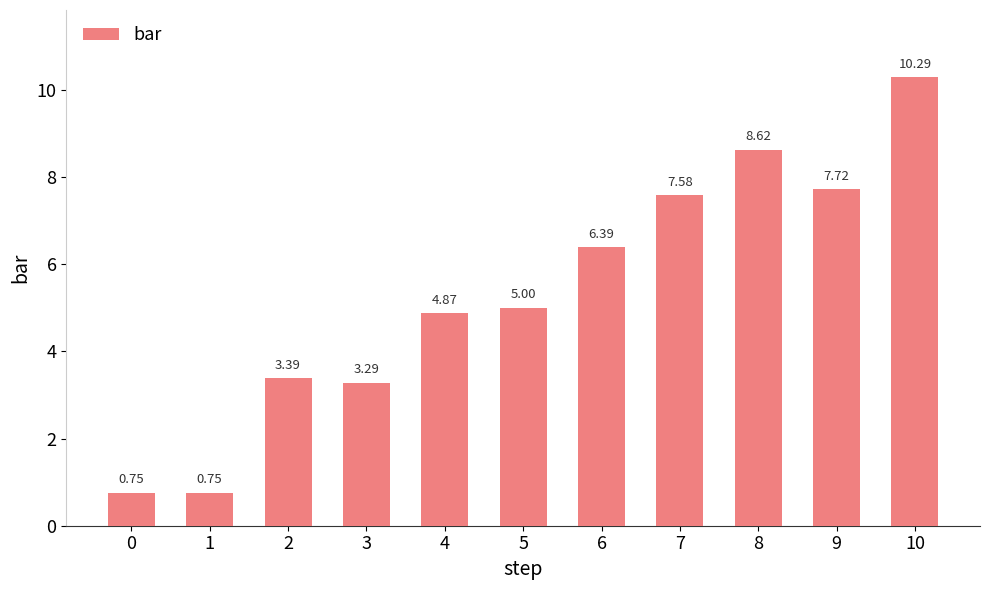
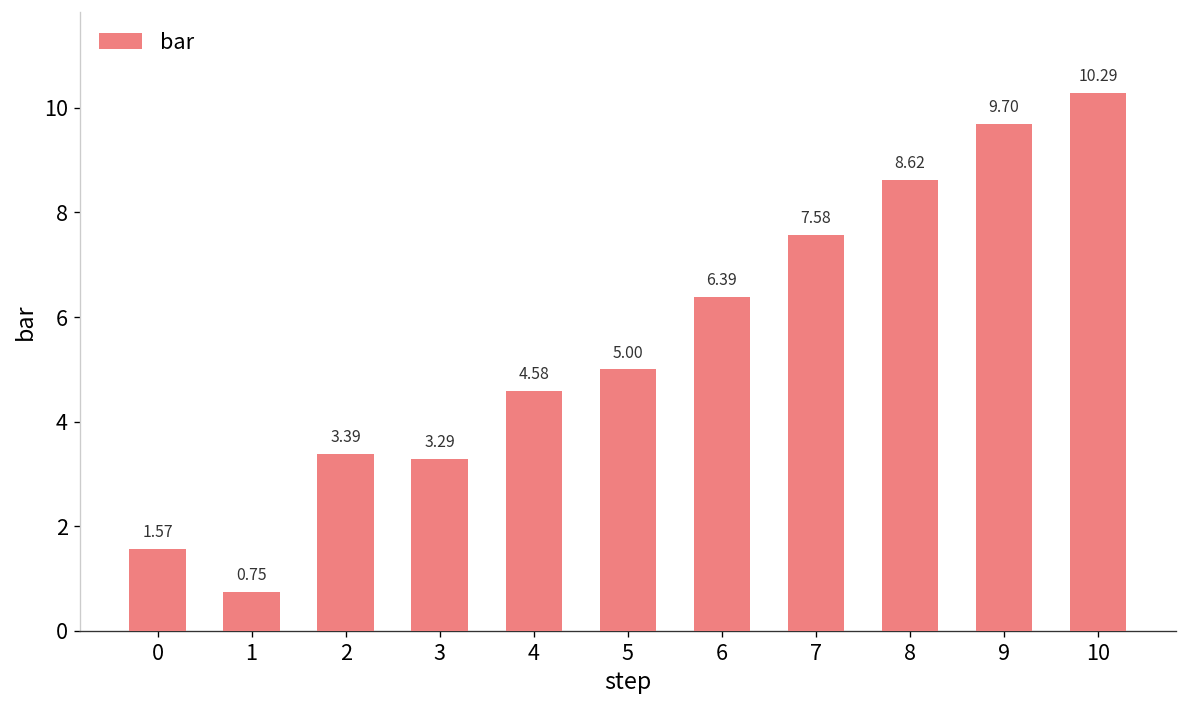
0: 0.75 -> 1.57
4: 4.87 -> 4.58
9: 7.72 -> 9.70
